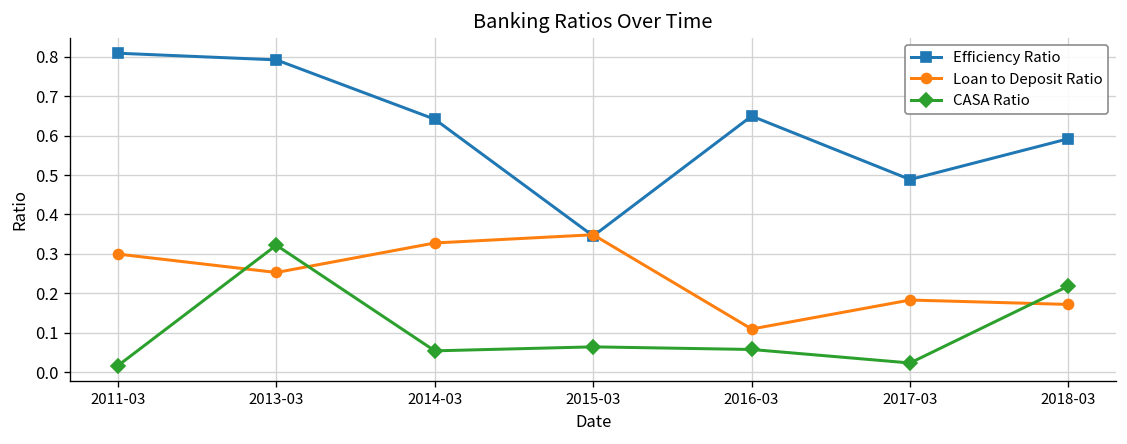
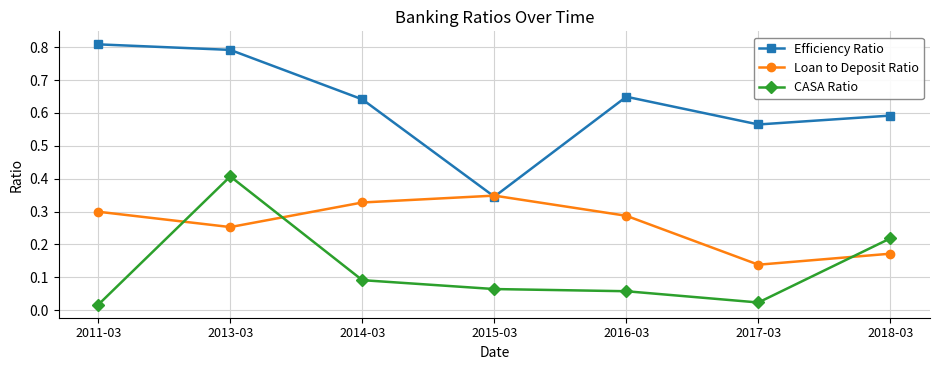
CASA Ratio, 2013-03: 0.32 -> 0.41
CASA Ratio, 2014-03: 0.05 -> 0.09
Loan to Deposit Ratio, 2016-03: 0.11 -> 0.29
Efficiency Ratio, 2017-03: 0.49 -> 0.57
Loan to Deposit Ratio, 2017-03: 0.18 -> 0.14
